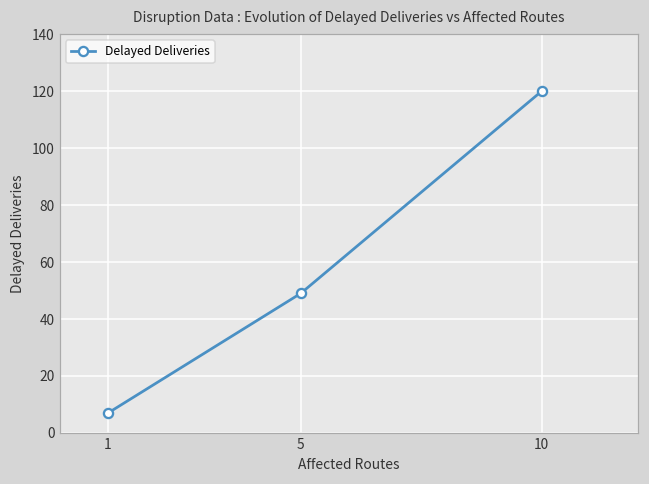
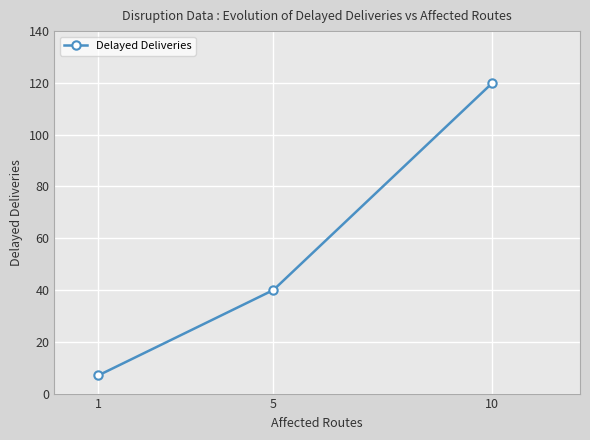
5: 49 -> 40
